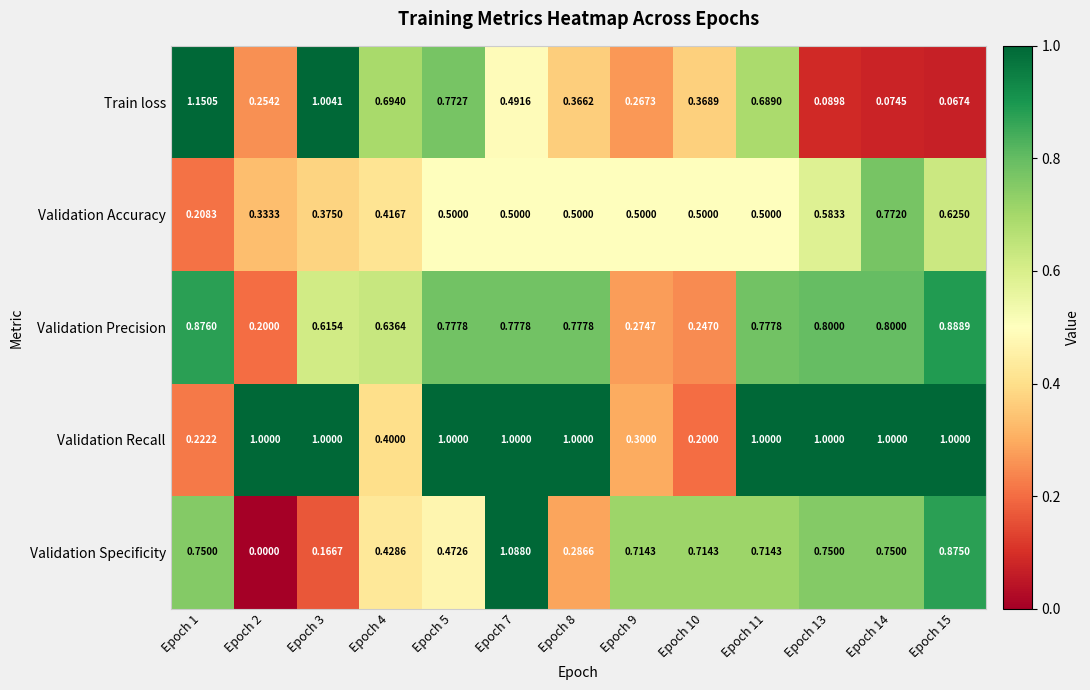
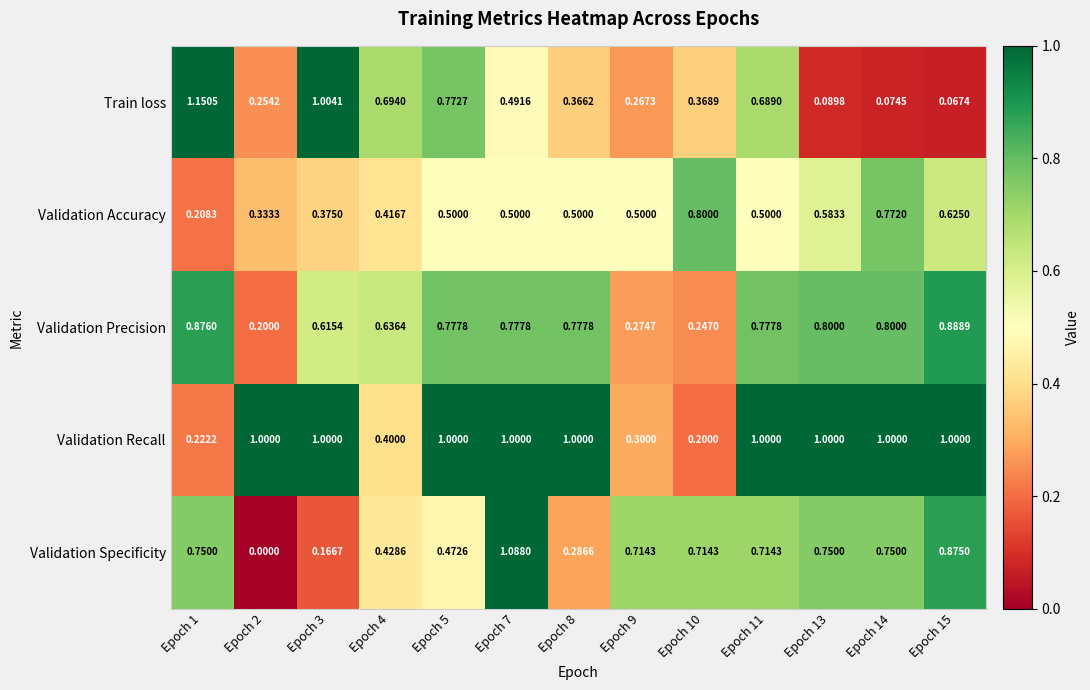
Validation Accuracy, Epoch 10: 0.5000 -> 0.8000
